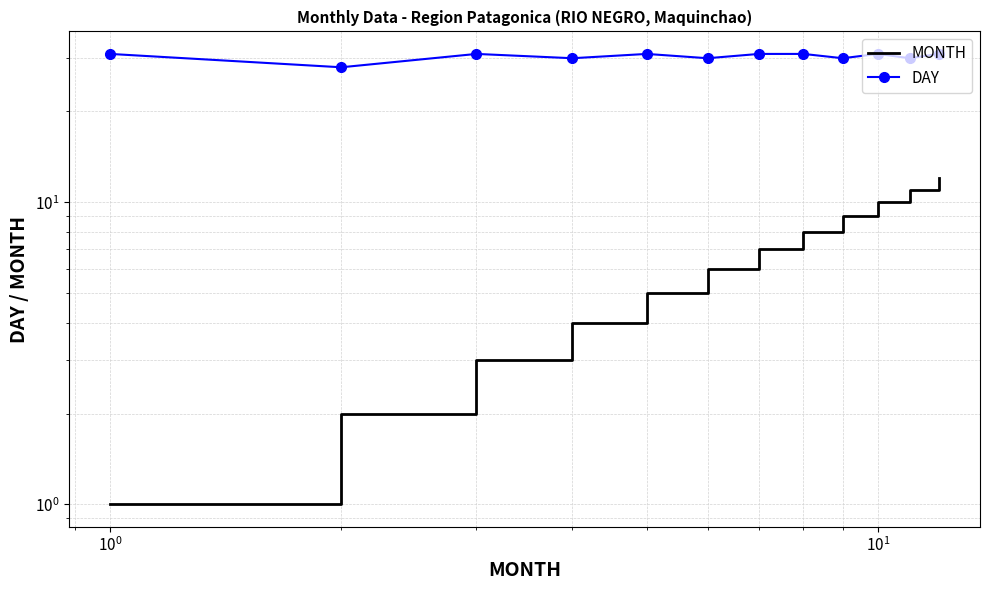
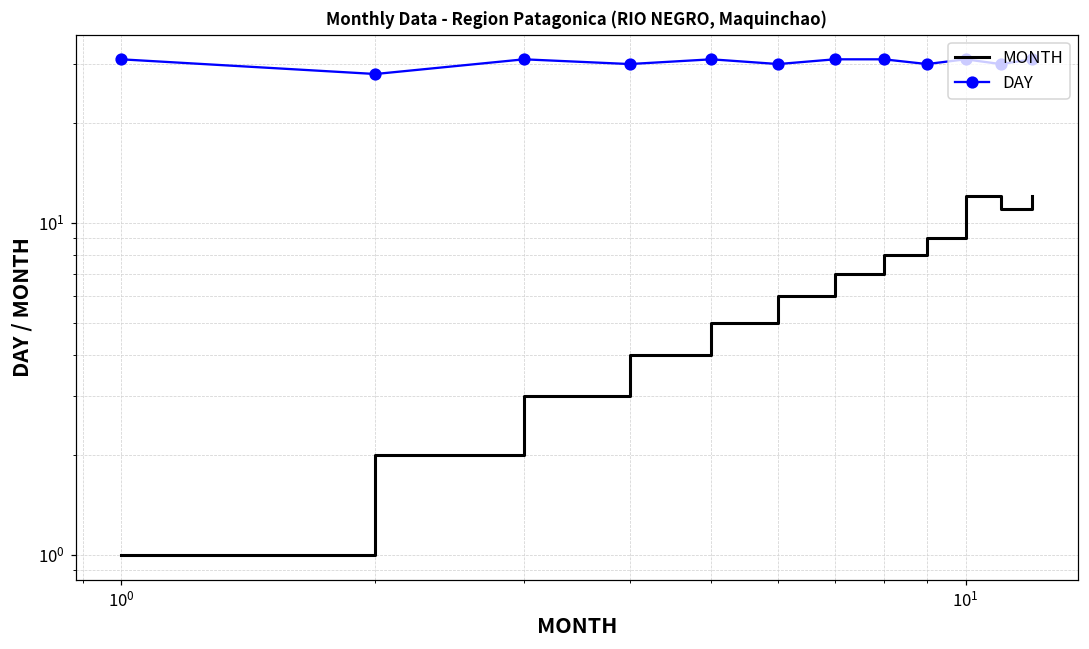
MONTH, 10^1: 10 -> 12
